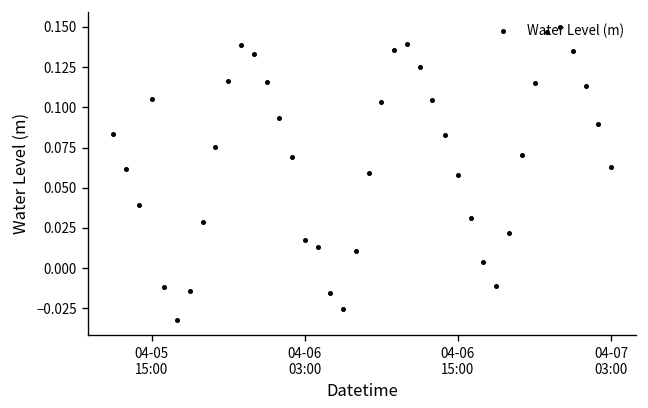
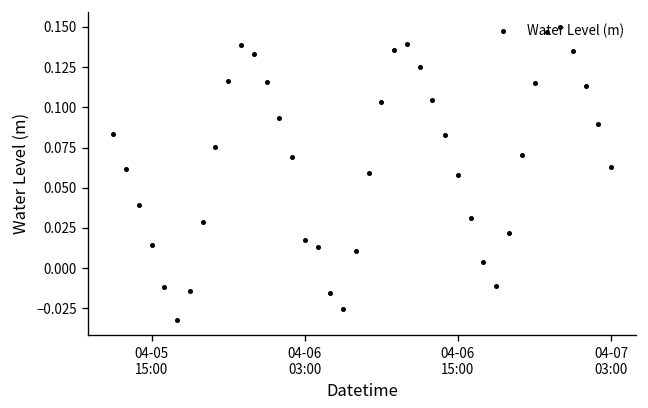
04-05 15:00: 0.105 -> 0.014
